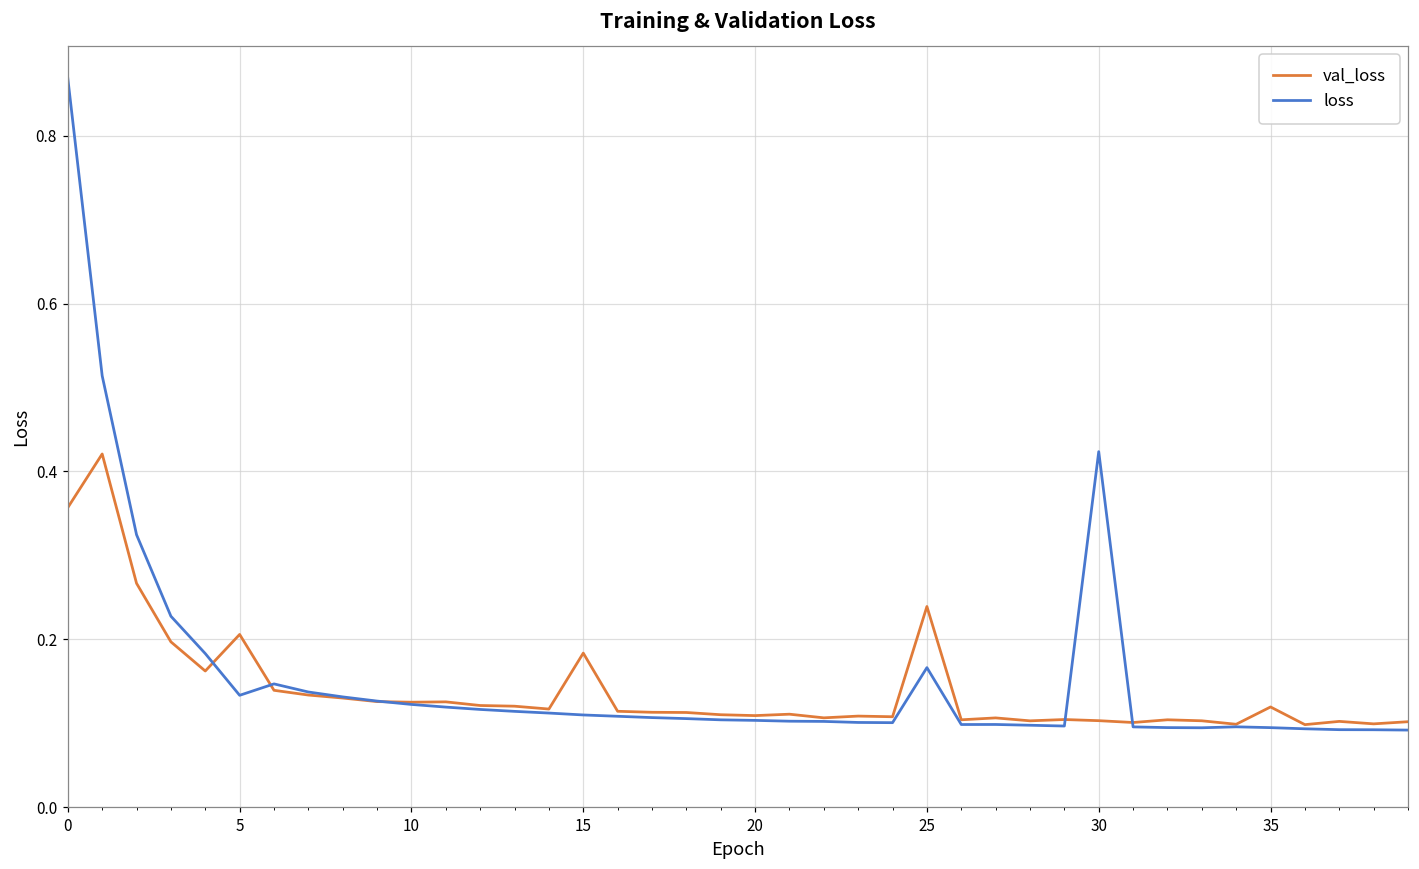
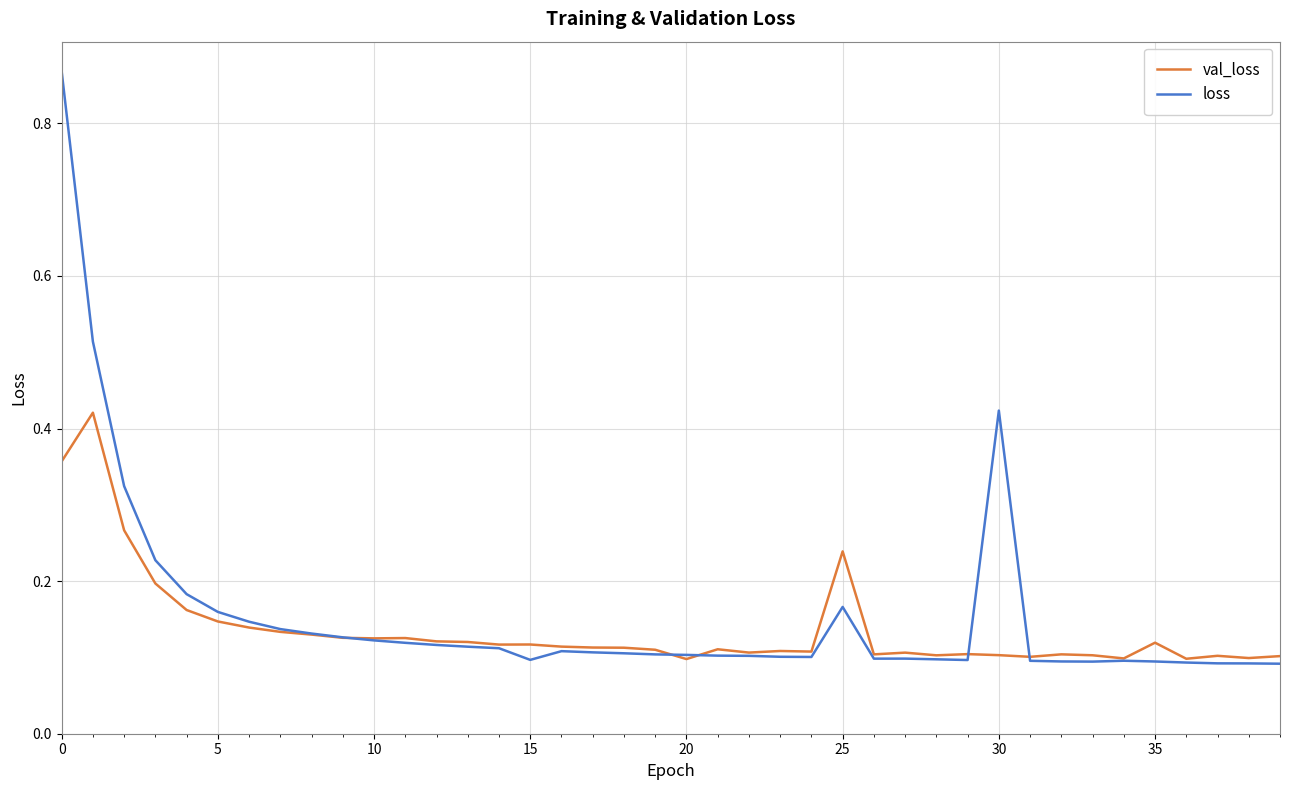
val_loss, 5: 0.21 -> 0.15
loss, 5: 0.13 -> 0.16
val_loss, 15: 0.18 -> 0.12
loss, 15: 0.11 -> 0.10
val_loss, 20: 0.11 -> 0.10
